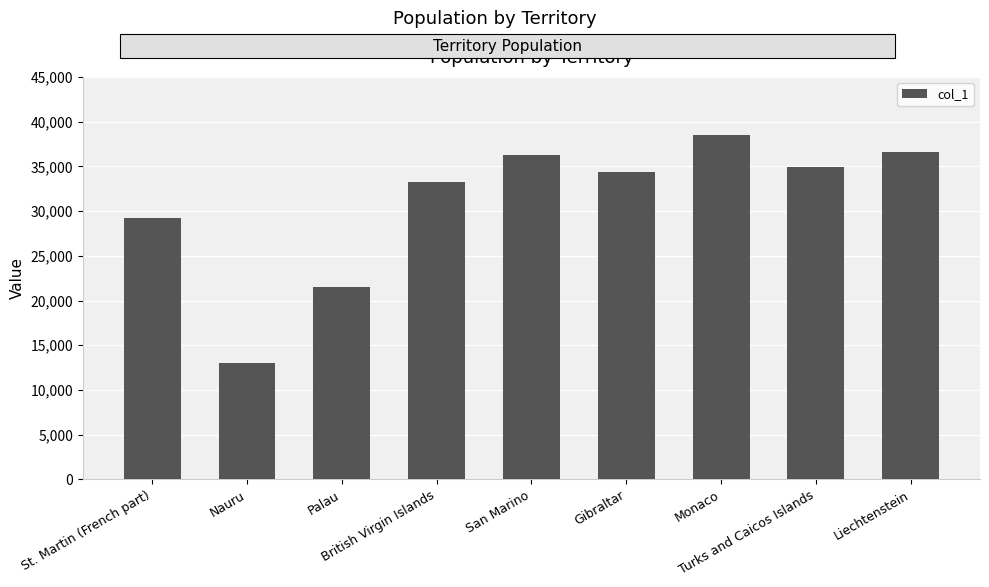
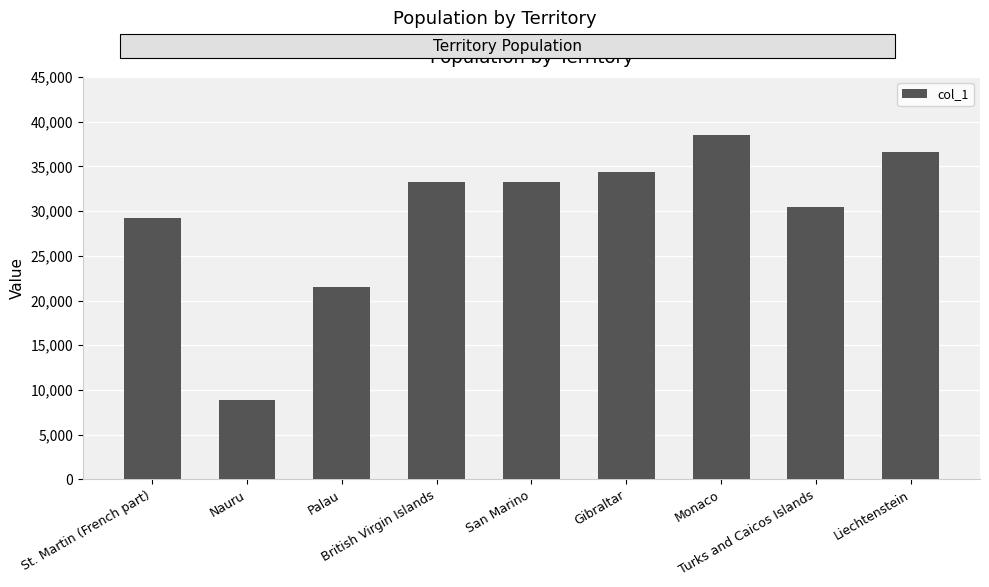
Nauru: 13,000 -> 9,000
San Marino: 36,000 -> 33,000
Turks and Caicos Islands: 35,000 -> 30,000
